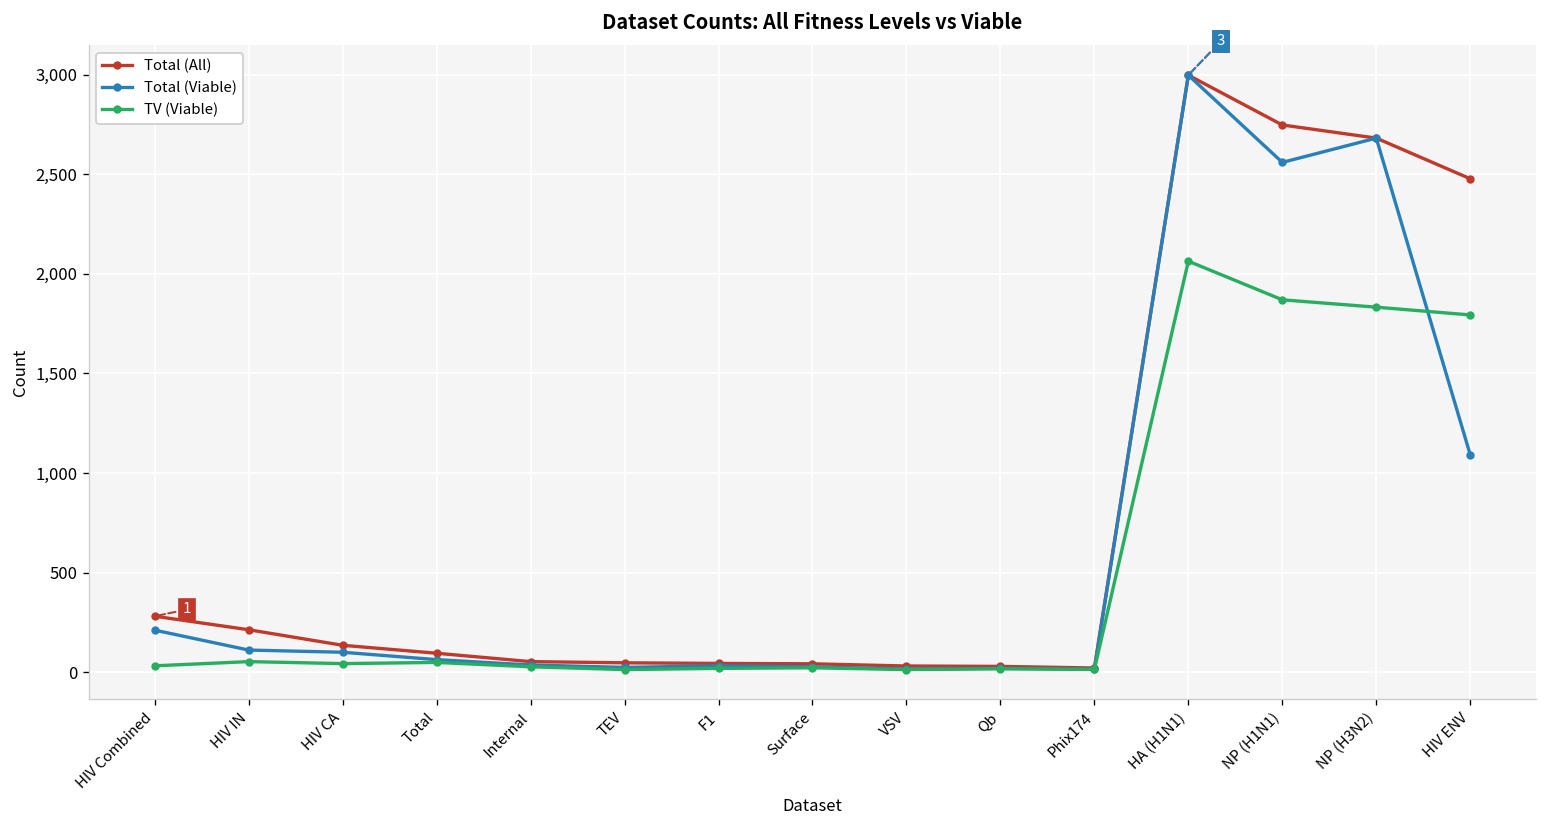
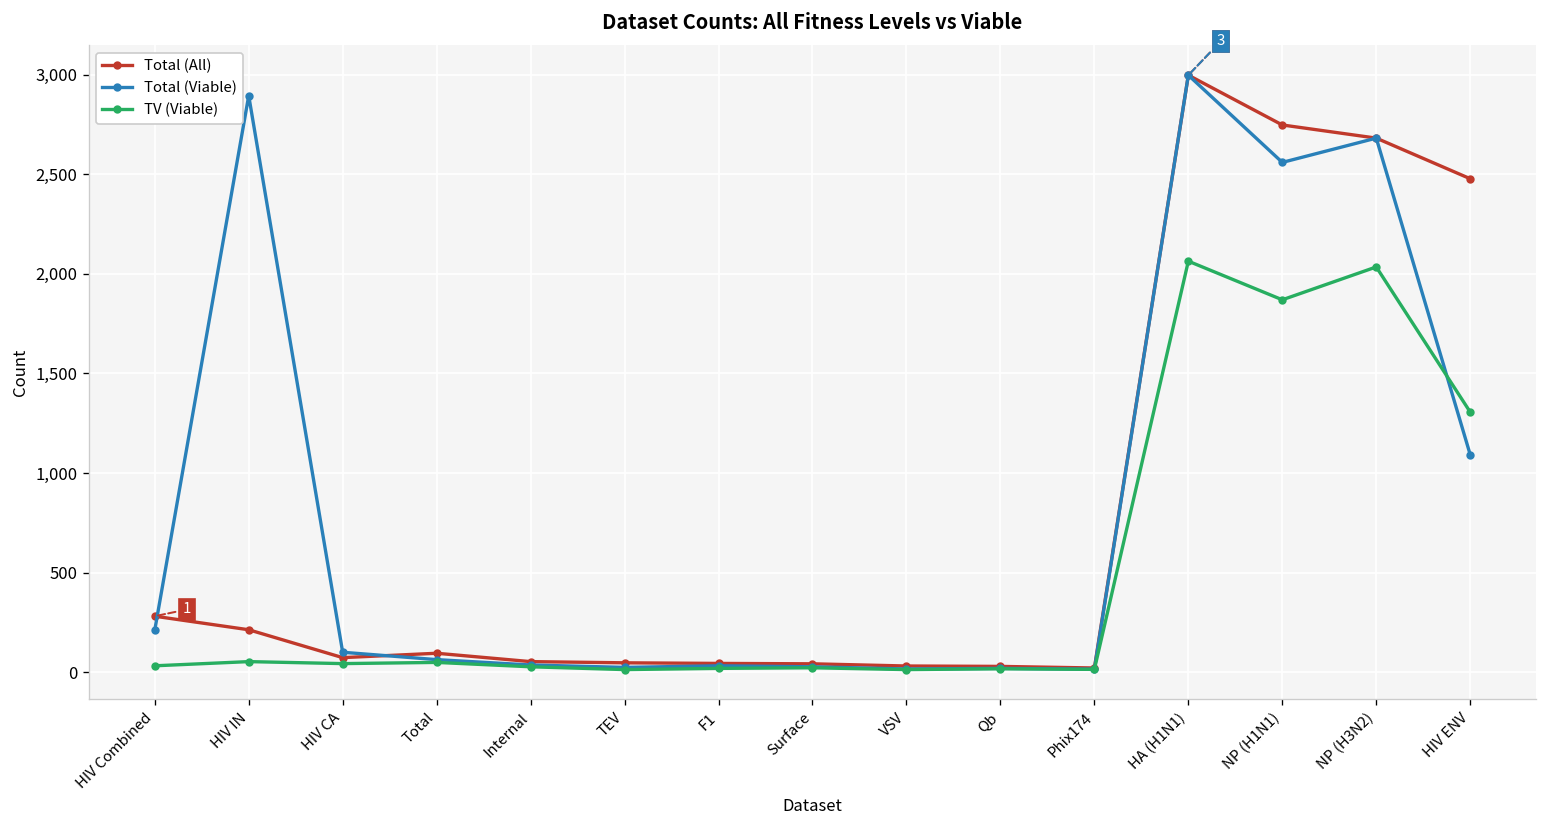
Total (Viable), HIV IN: 110 -> 2,900
Total (All), HIV CA: 140 -> 70
TV (Viable), NP (H3N2): 1,830 -> 2,040
TV (Viable), HIV ENV: 1,790 -> 1,310
